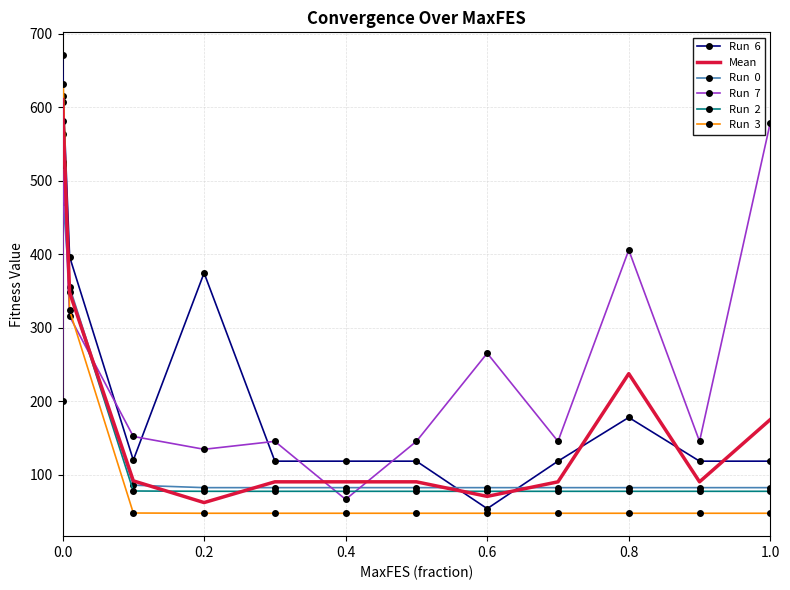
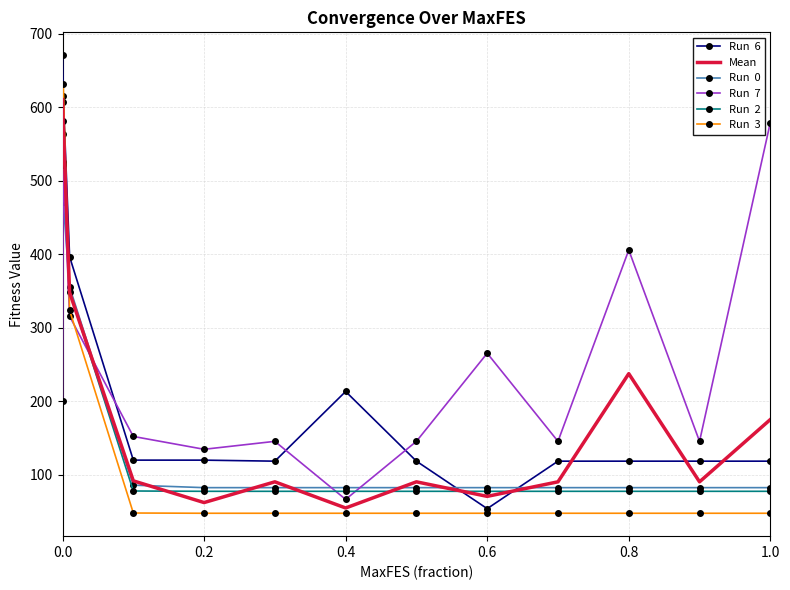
Run 6, 0.2: 370 -> 120
Run 6, 0.4: 120 -> 210
Mean, 0.4: 90 -> 50
Run 6, 0.8: 180 -> 120
